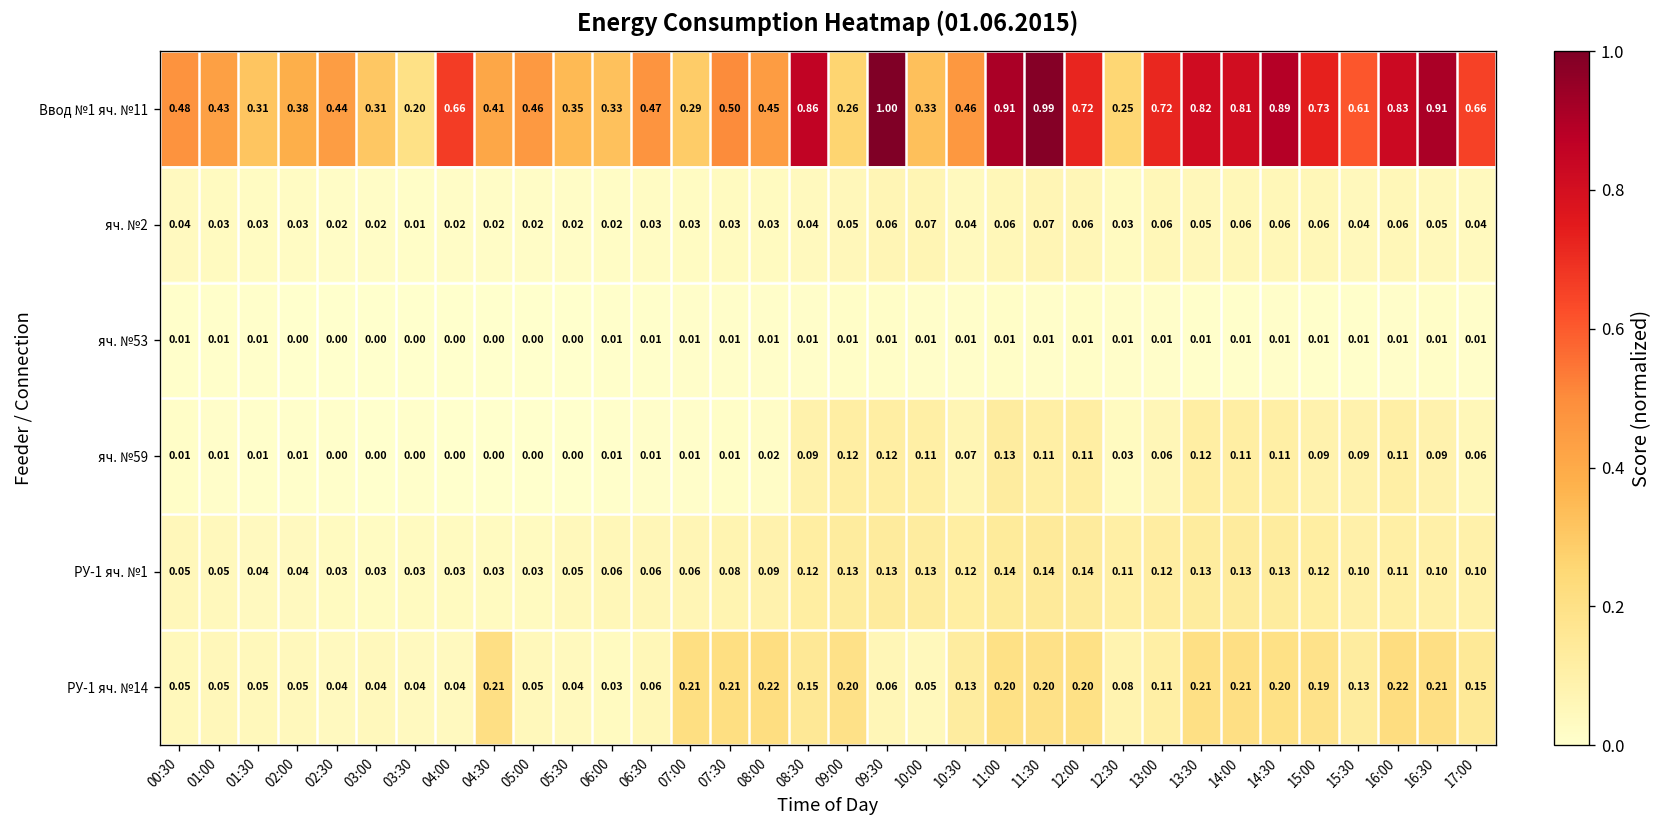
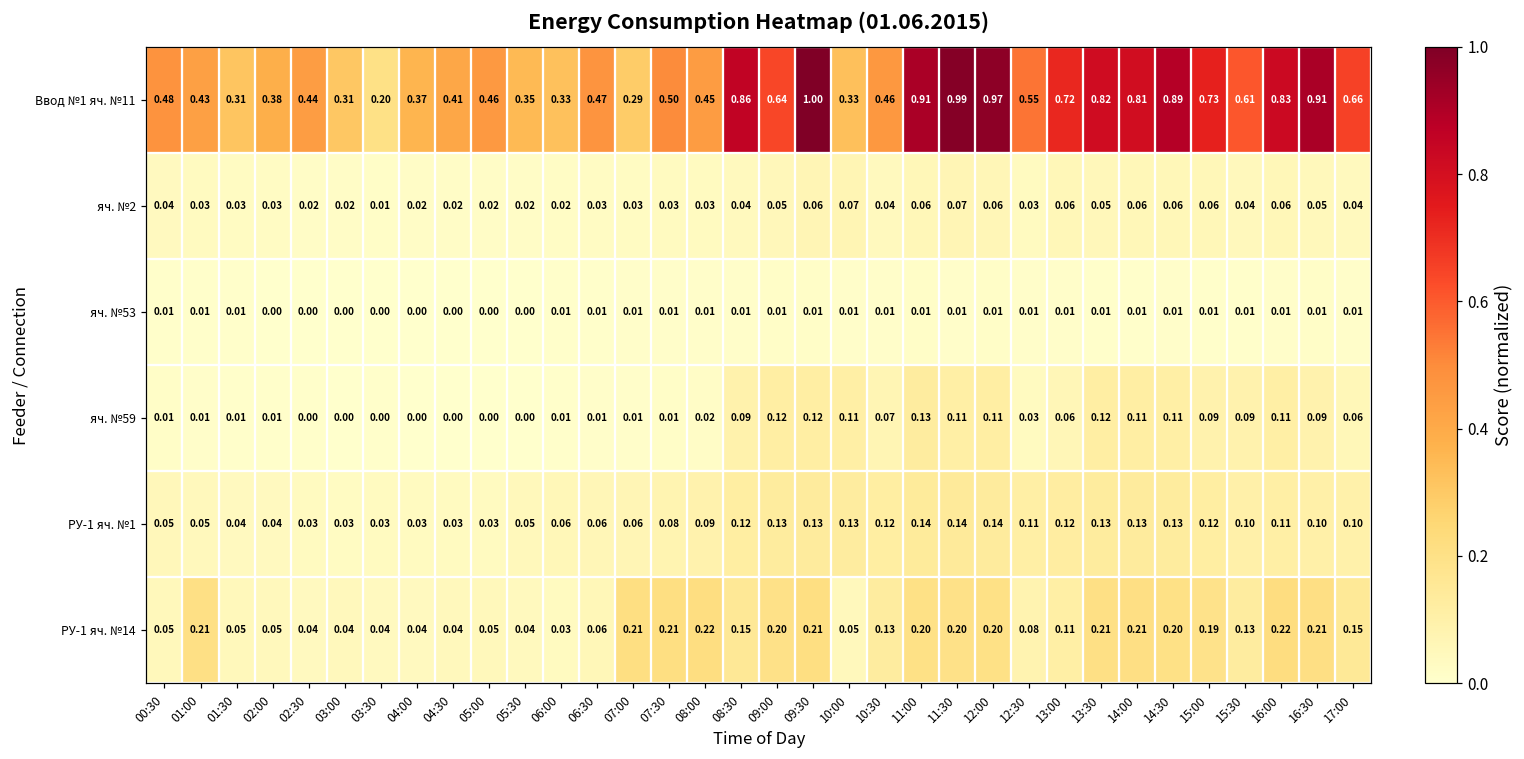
Ввод №1 яч. №11, 04:00: 0.66 -> 0.37
Ввод №1 яч. №11, 09:00: 0.26 -> 0.64
Ввод №1 яч. №11, 12:00: 0.72 -> 0.97
Ввод №1 яч. №11, 12:30: 0.25 -> 0.55
РУ-1 яч. №14, 01:00: 0.05 -> 0.21
РУ-1 яч. №14, 04:30: 0.21 -> 0.04
РУ-1 яч. №14, 09:30: 0.06 -> 0.21
